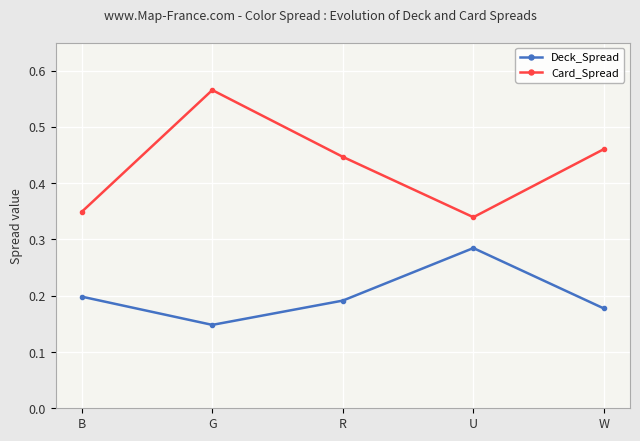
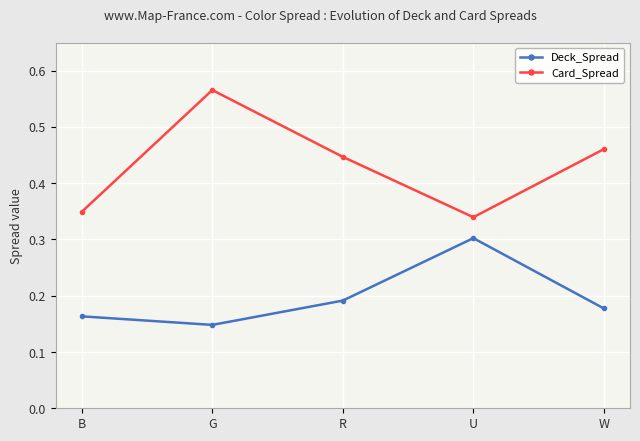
Deck_Spread, B: 0.20 -> 0.16
Deck_Spread, U: 0.28 -> 0.30
